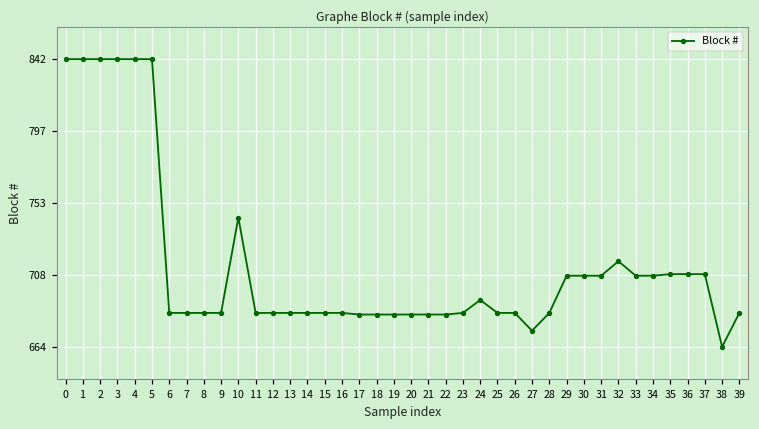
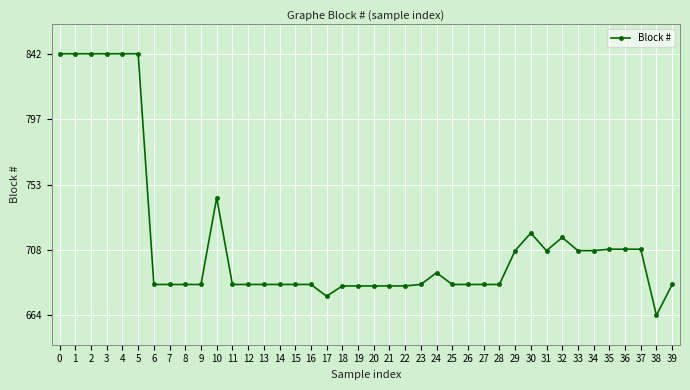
17: 684 -> 677
27: 674 -> 685
30: 708 -> 720
